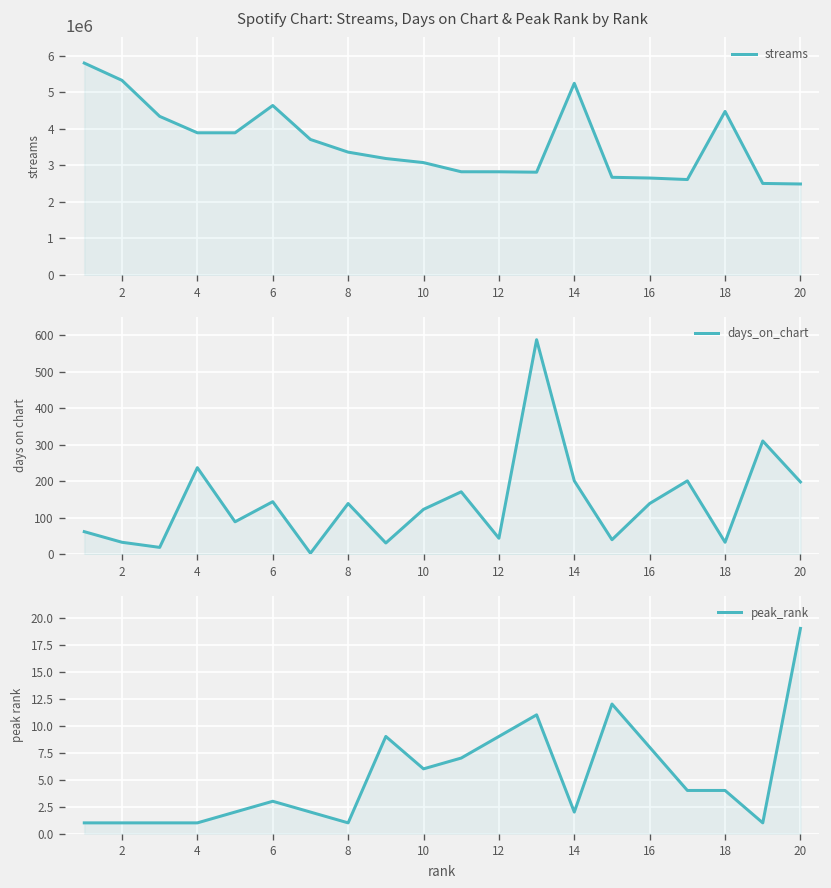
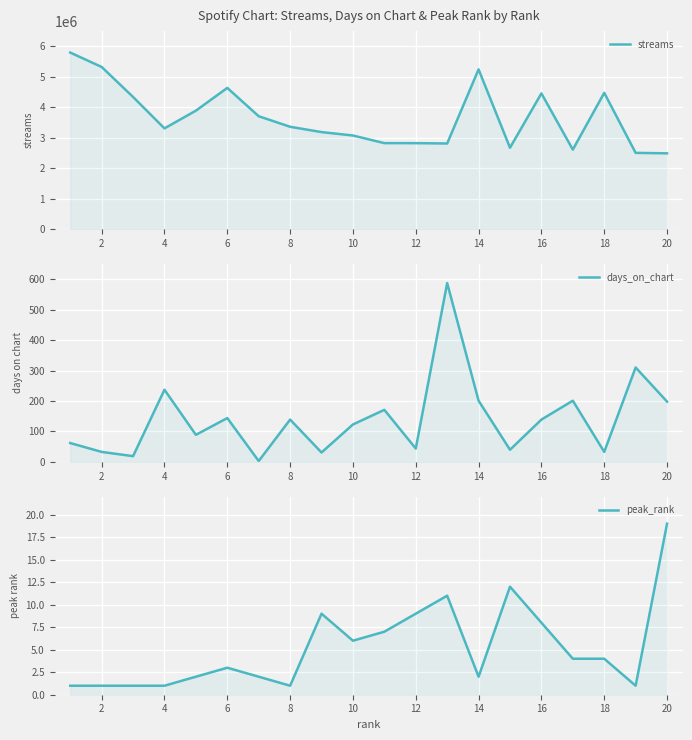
Spotify Chart: Streams, Days on Chart & Peak Rank by Rank, 4: 3900000 -> 3300000
Spotify Chart: Streams, Days on Chart & Peak Rank by Rank, 16: 2700000 -> 4500000
